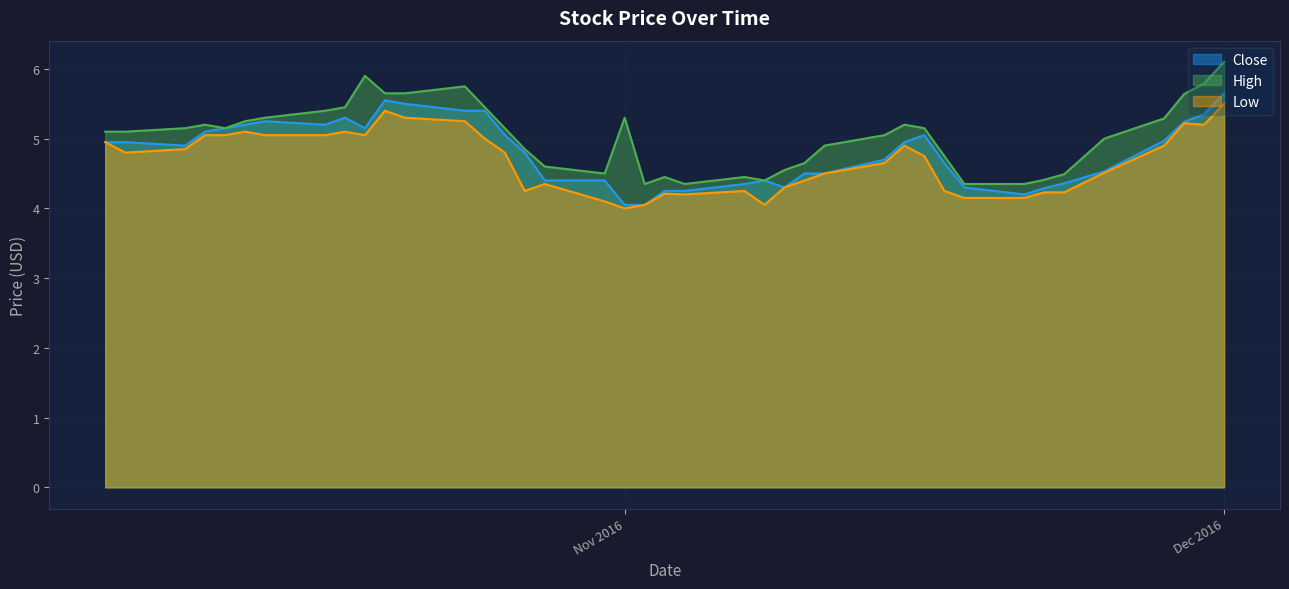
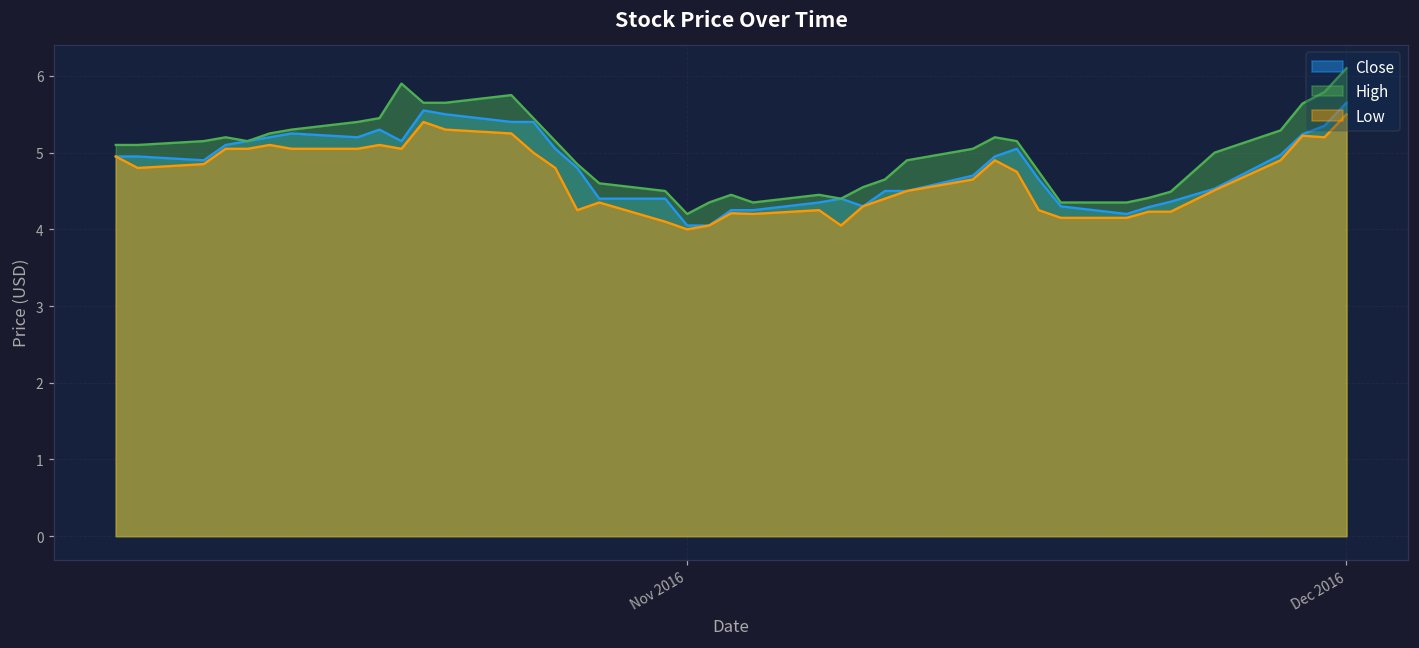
High, Nov 2016: 5.3 -> 4.2
